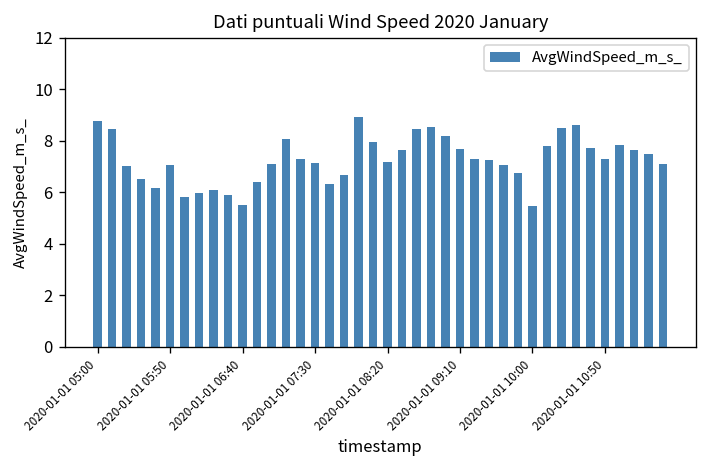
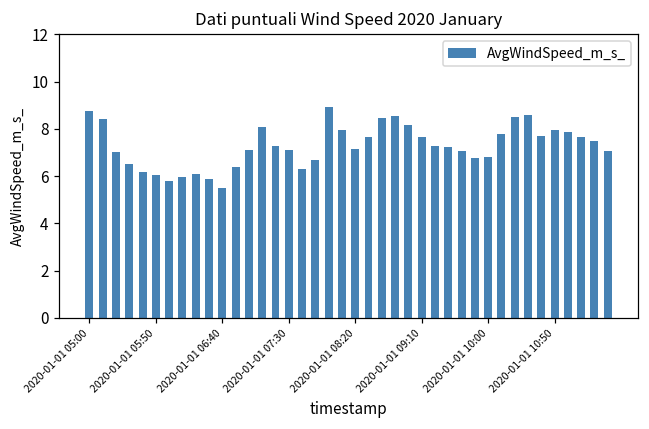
2020-01-01 05:50: 7.1 -> 6.0
2020-01-01 10:00: 5.5 -> 6.8
2020-01-01 10:50: 7.3 -> 7.9
